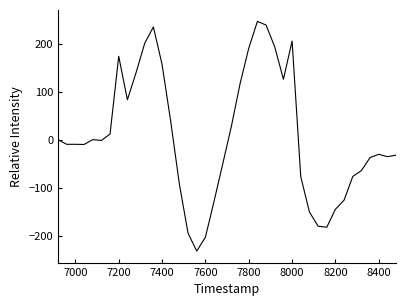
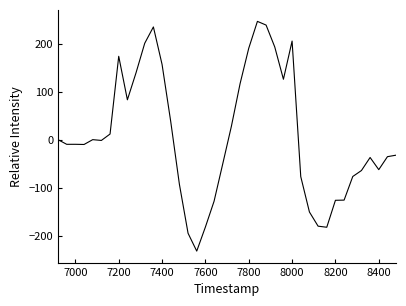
7600: -200 -> -180
8200: -140 -> -130
8400: -30 -> -60
